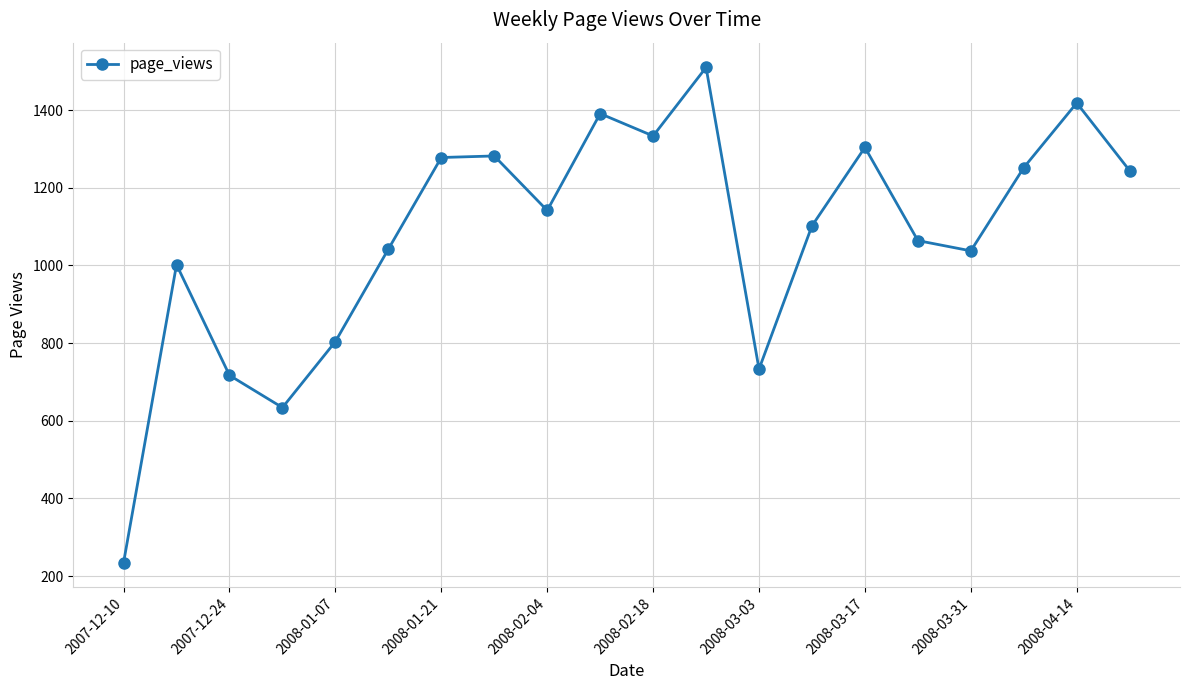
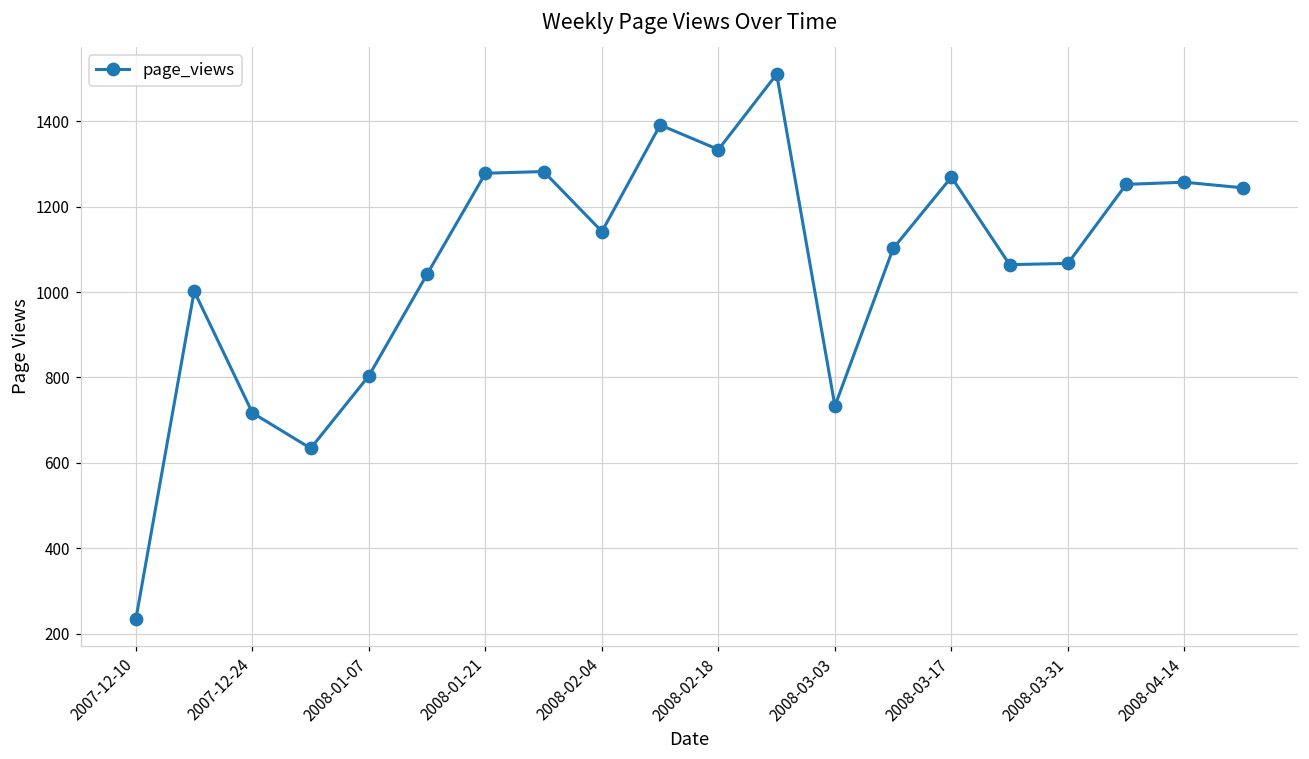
2008-03-17: 1300 -> 1270
2008-03-31: 1040 -> 1070
2008-04-14: 1420 -> 1260
